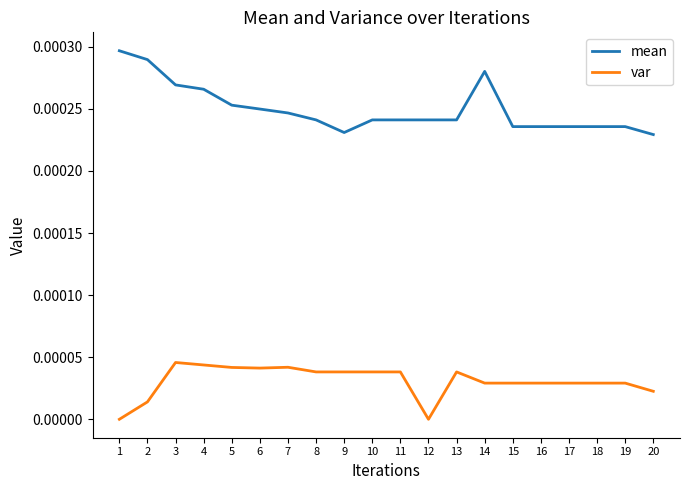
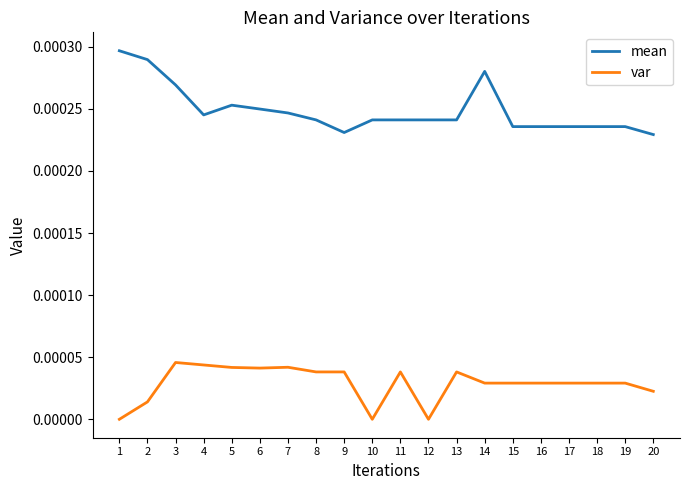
mean, 4: 0.000266 -> 0.000245
var, 10: 0.00004 -> 0.00000
